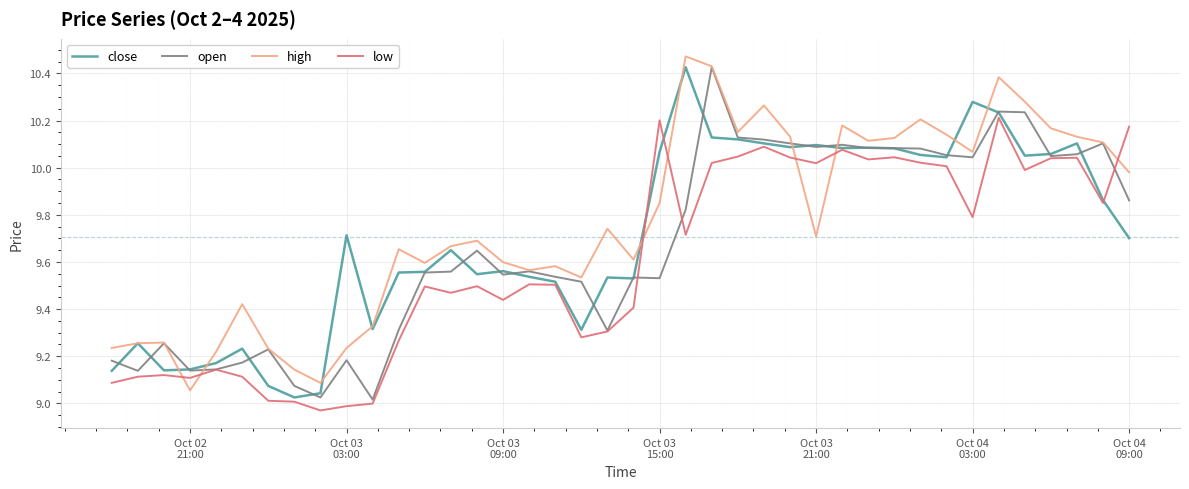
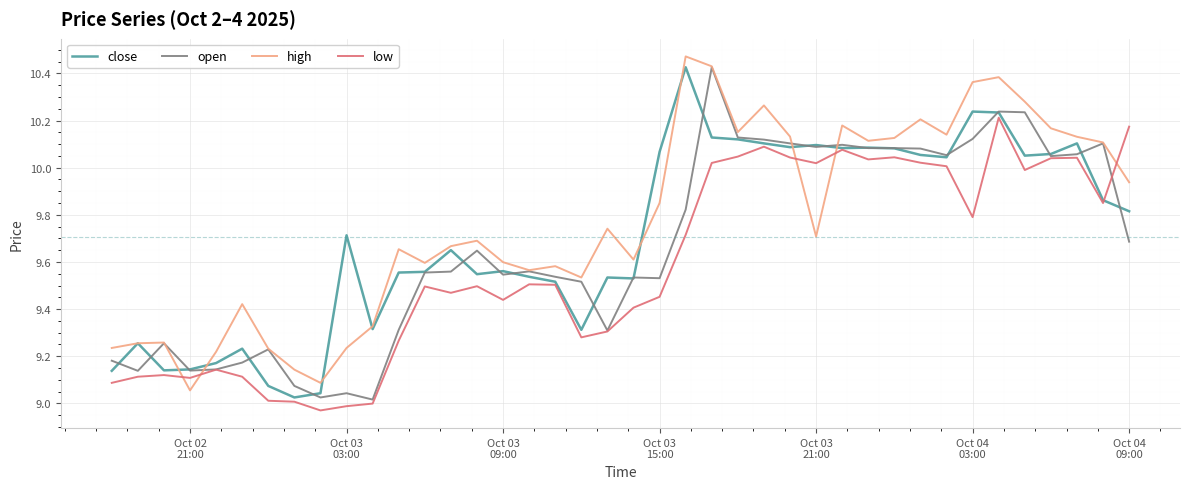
open, Oct 03 03:00: 9.18 -> 9.04
low, Oct 03 15:00: 10.20 -> 9.45
close, Oct 04 03:00: 10.28 -> 10.24
open, Oct 04 03:00: 10.04 -> 10.12
high, Oct 04 03:00: 10.07 -> 10.36
close, Oct 04 09:00: 9.70 -> 9.82
open, Oct 04 09:00: 9.86 -> 9.69
high, Oct 04 09:00: 9.98 -> 9.94
